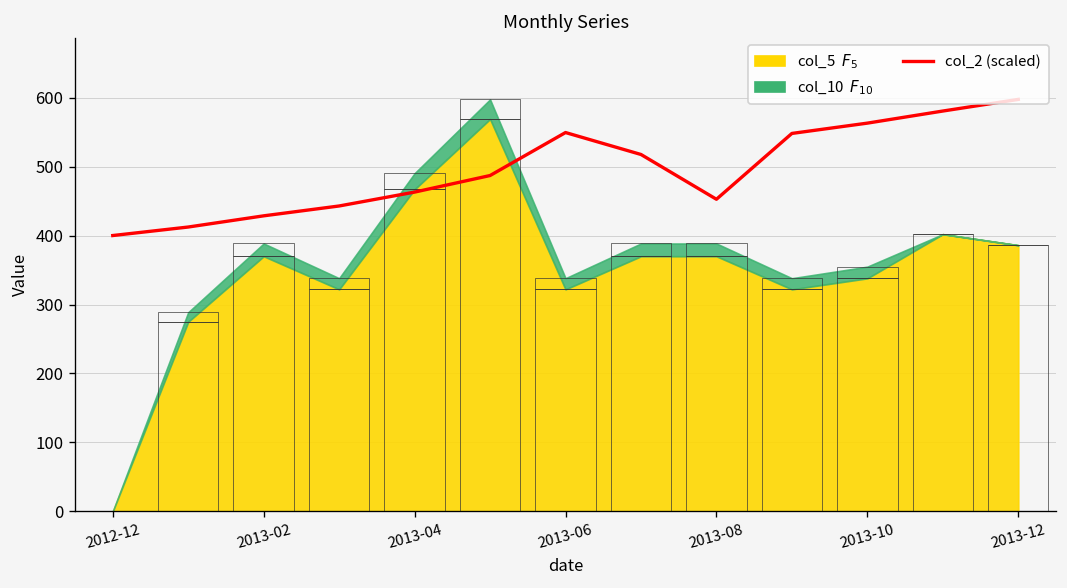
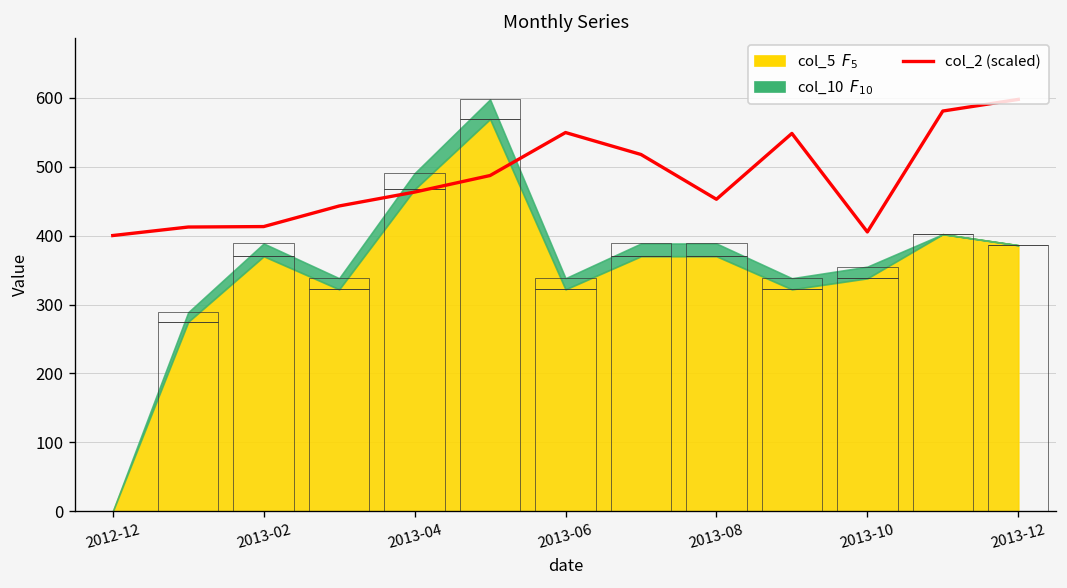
col_2 (scaled), 2013-02: 430 -> 410
col_2 (scaled), 2013-10: 560 -> 410
